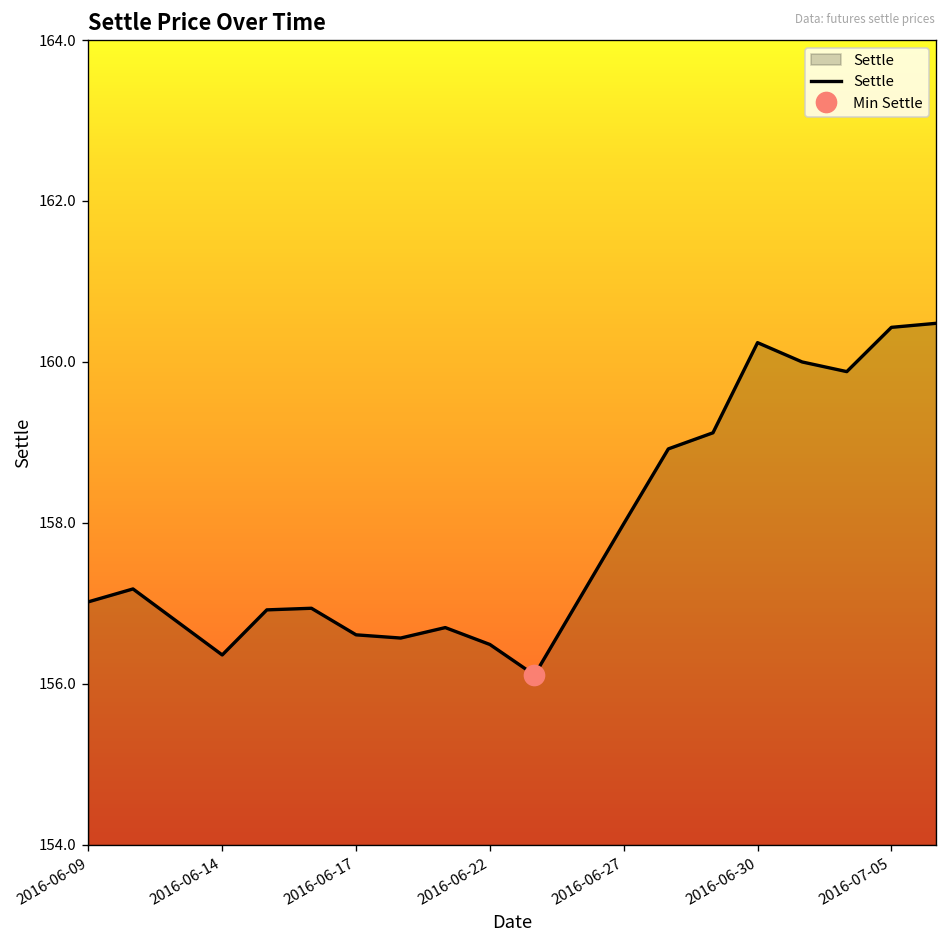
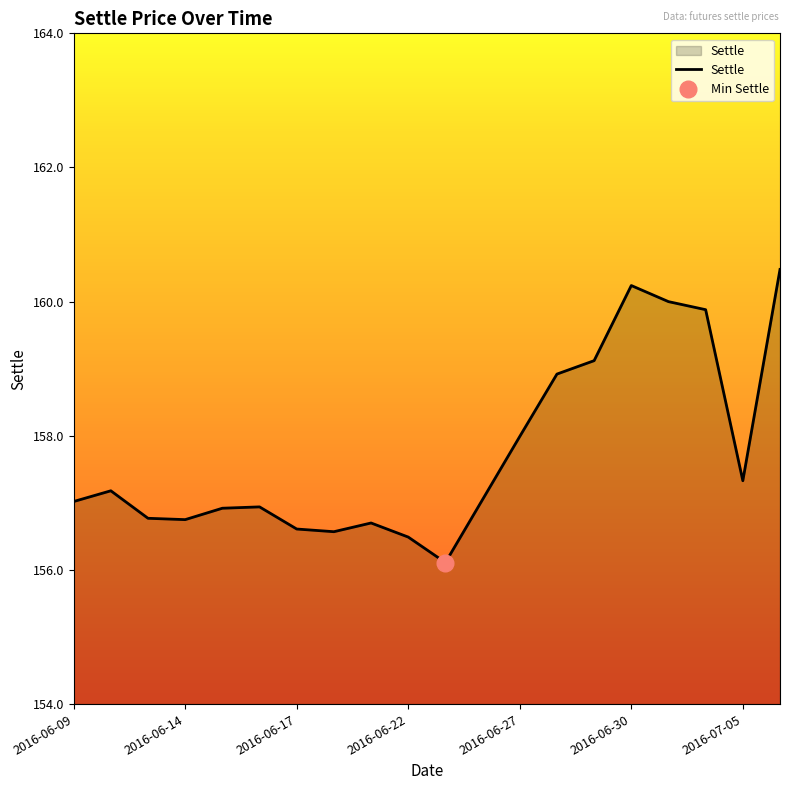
Settle, 2016-06-14: 156.4 -> 156.8
Settle, 2016-07-05: 160.4 -> 157.3
